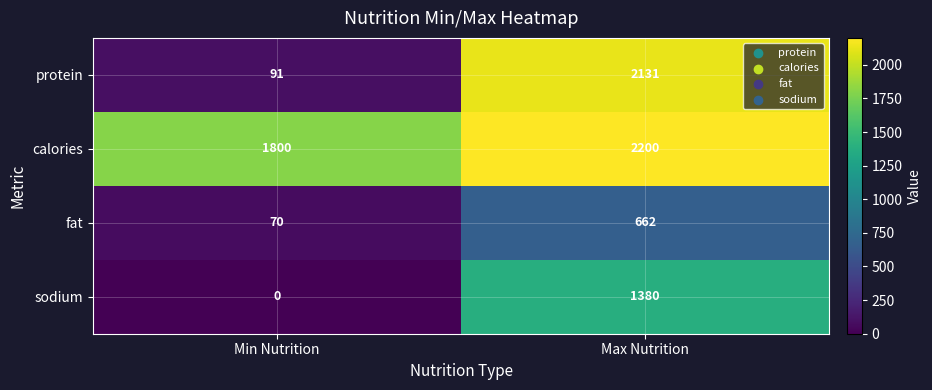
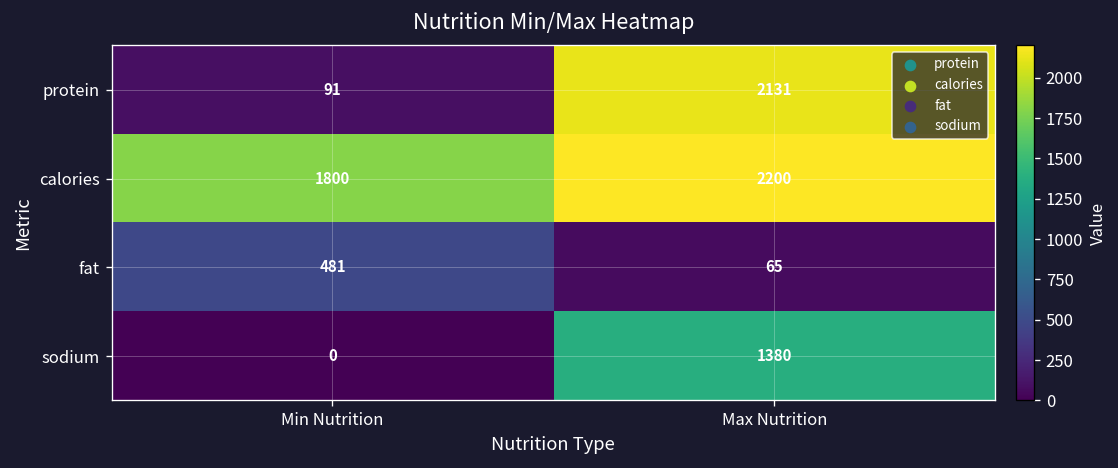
fat, Min Nutrition: 70 -> 481
fat, Max Nutrition: 662 -> 65
